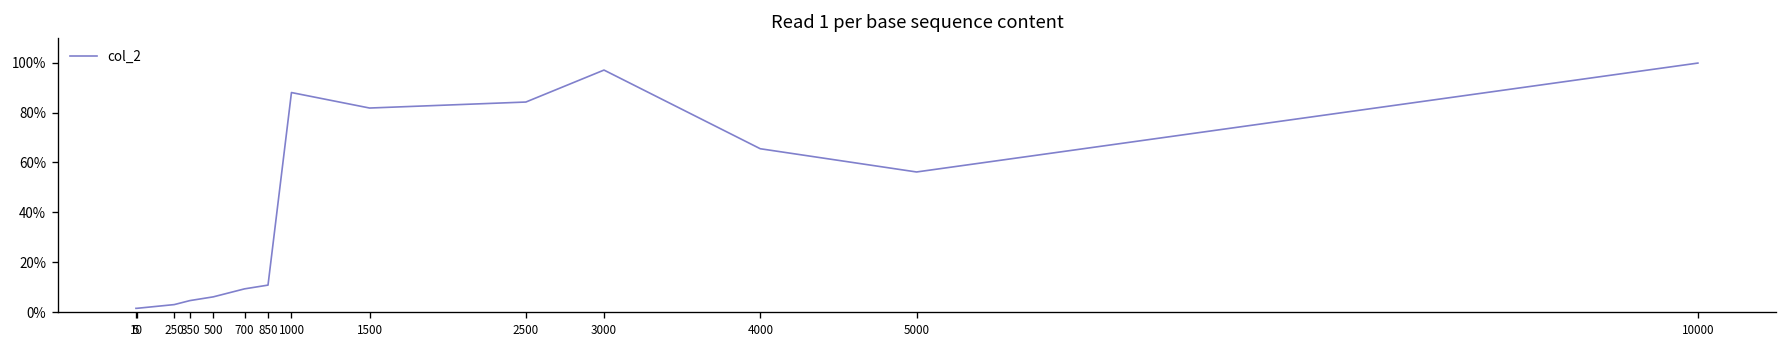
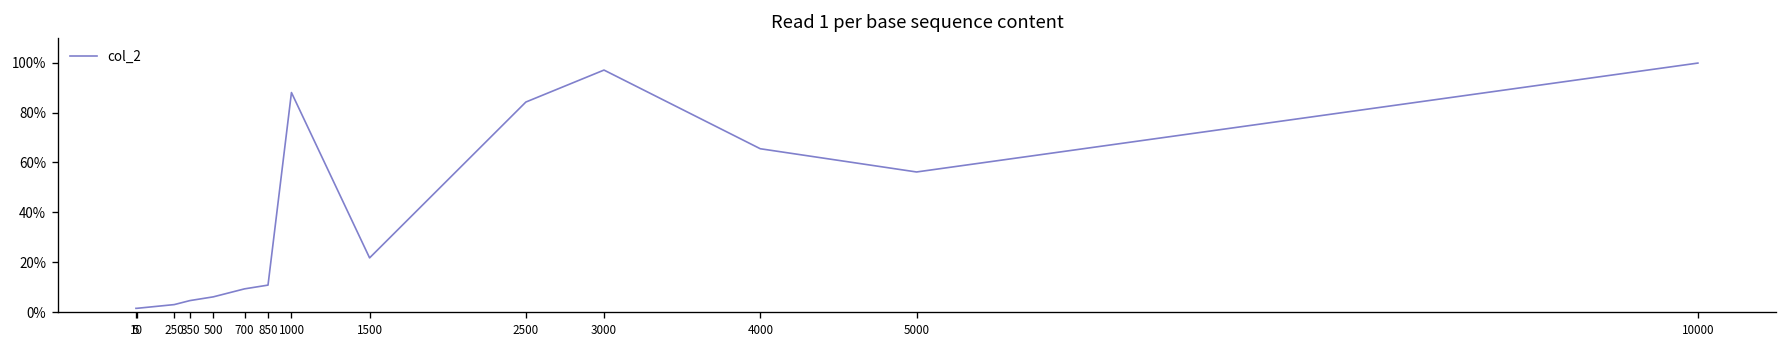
1500: 82% -> 22%
